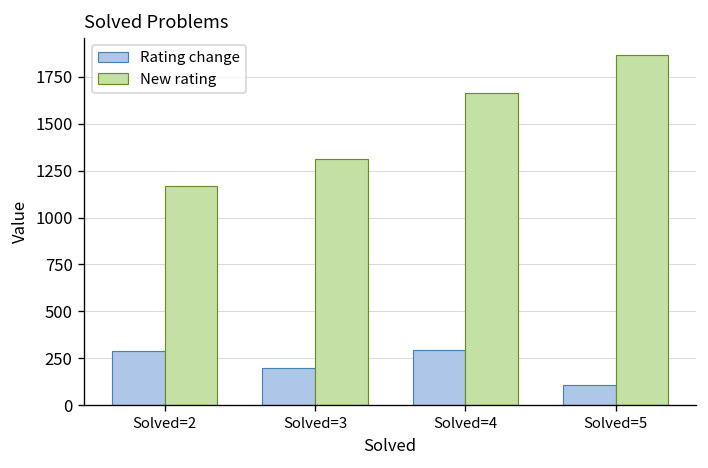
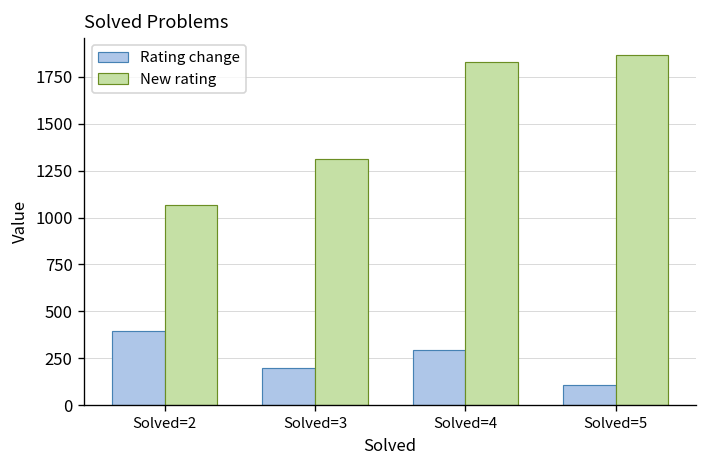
Rating change, Solved=2: 290 -> 390
New rating, Solved=2: 1170 -> 1060
New rating, Solved=4: 1660 -> 1830
